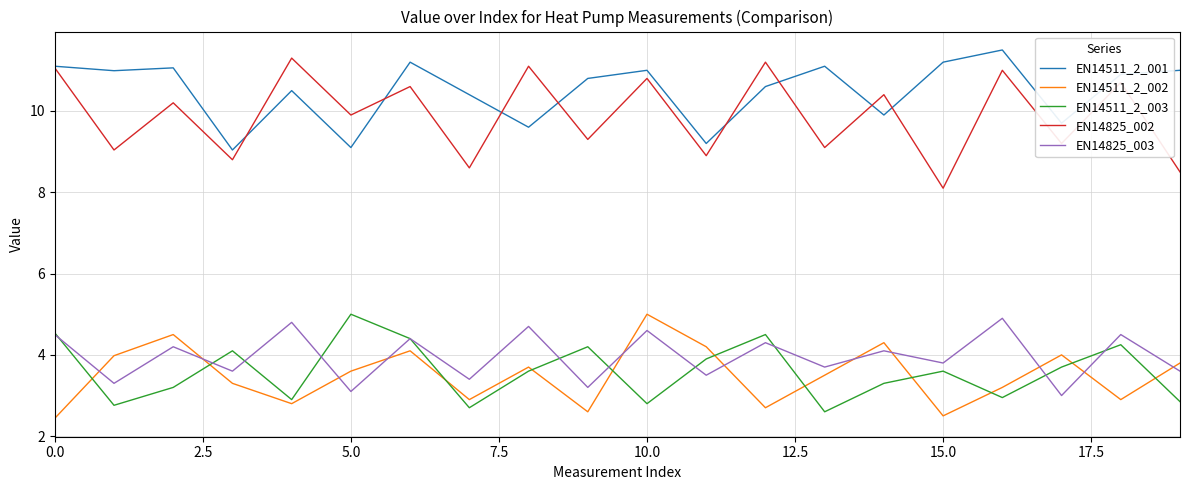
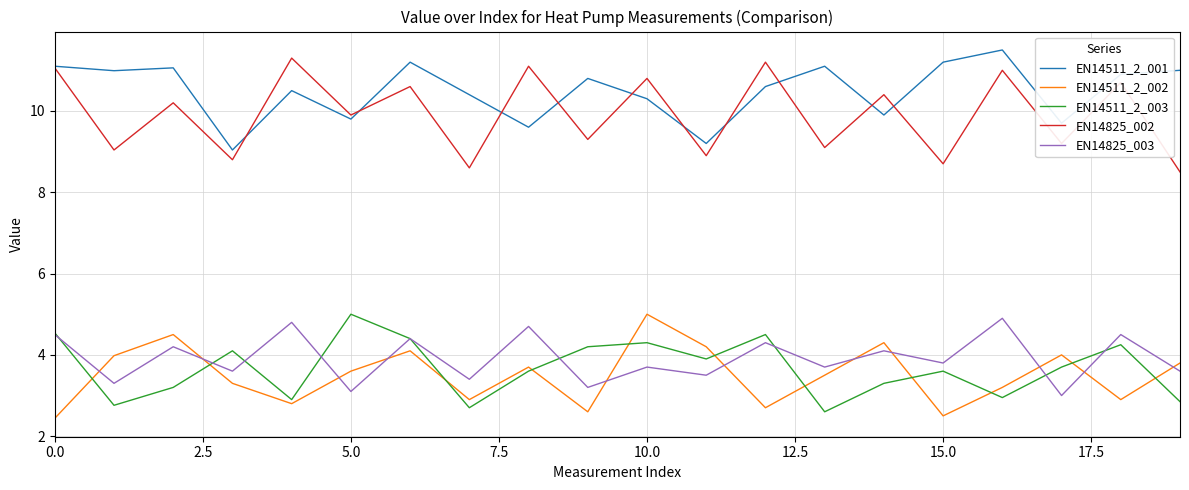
EN14511_2_001, 5.0: 9.1 -> 9.8
EN14511_2_001, 10.0: 11.0 -> 10.3
EN14511_2_003, 10.0: 2.8 -> 4.3
EN14825_003, 10.0: 4.6 -> 3.7
EN14825_002, 15.0: 8.1 -> 8.7
